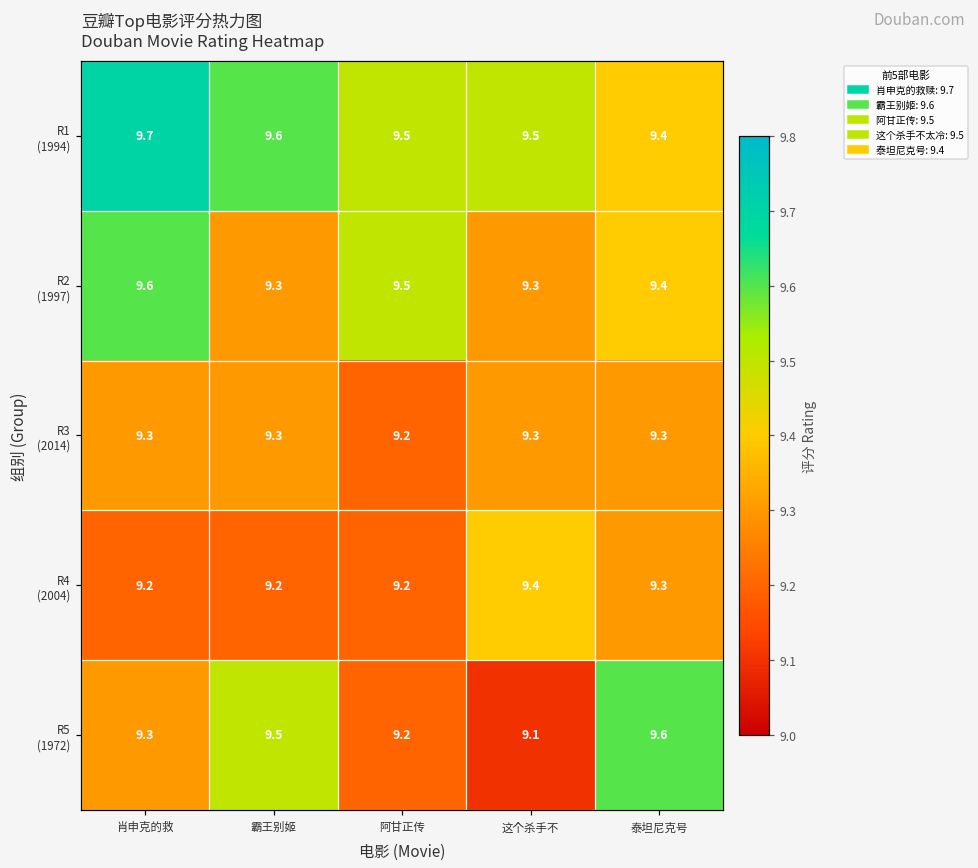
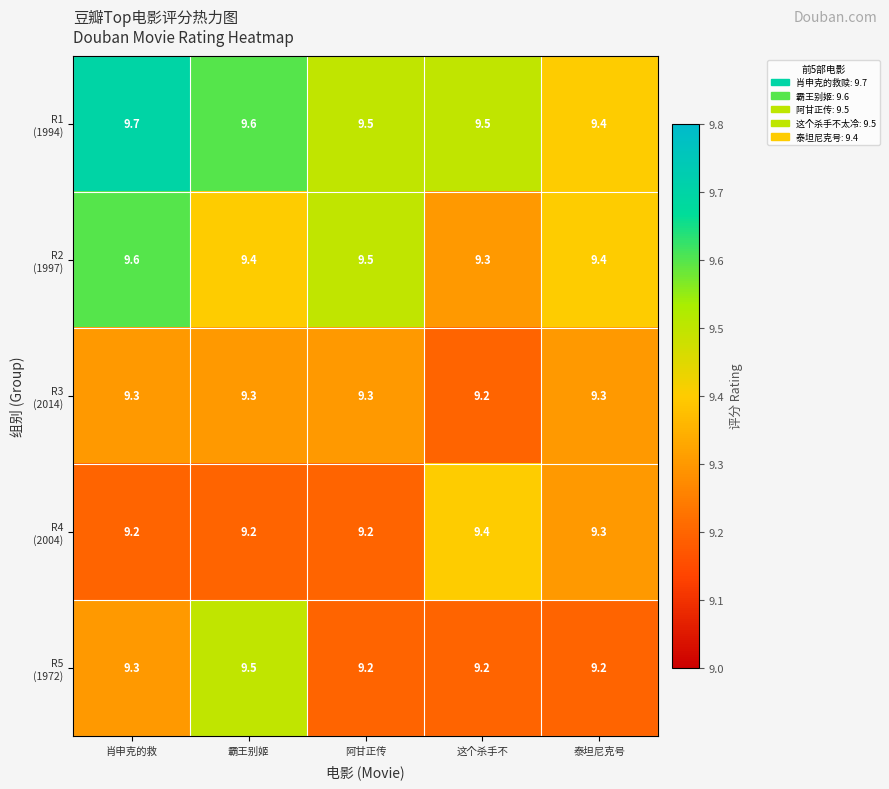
R2 (1997), 霸王别姬: 9.3 -> 9.4
R3 (2014), 阿甘正传: 9.2 -> 9.3
R3 (2014), 这个杀手不: 9.3 -> 9.2
R5 (1972), 这个杀手不: 9.1 -> 9.2
R5 (1972), 泰坦尼克号: 9.6 -> 9.2
